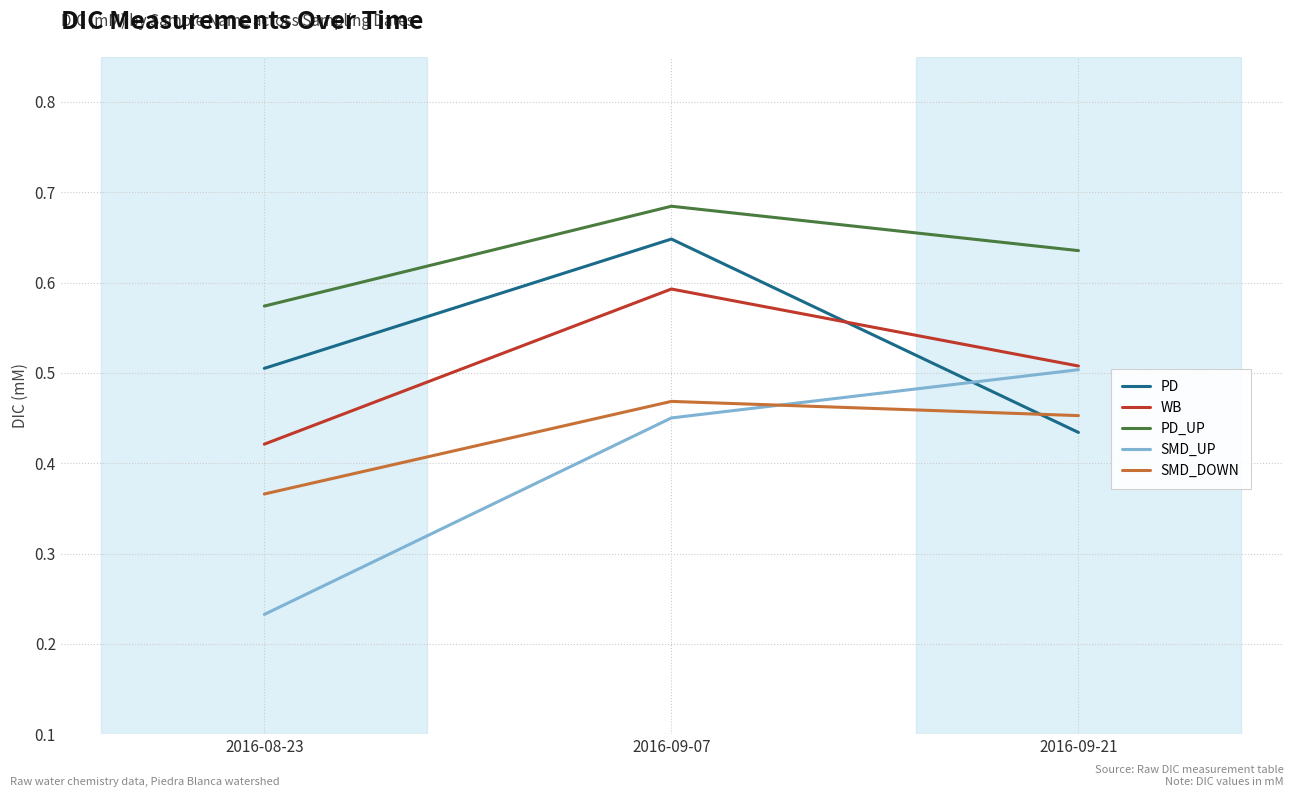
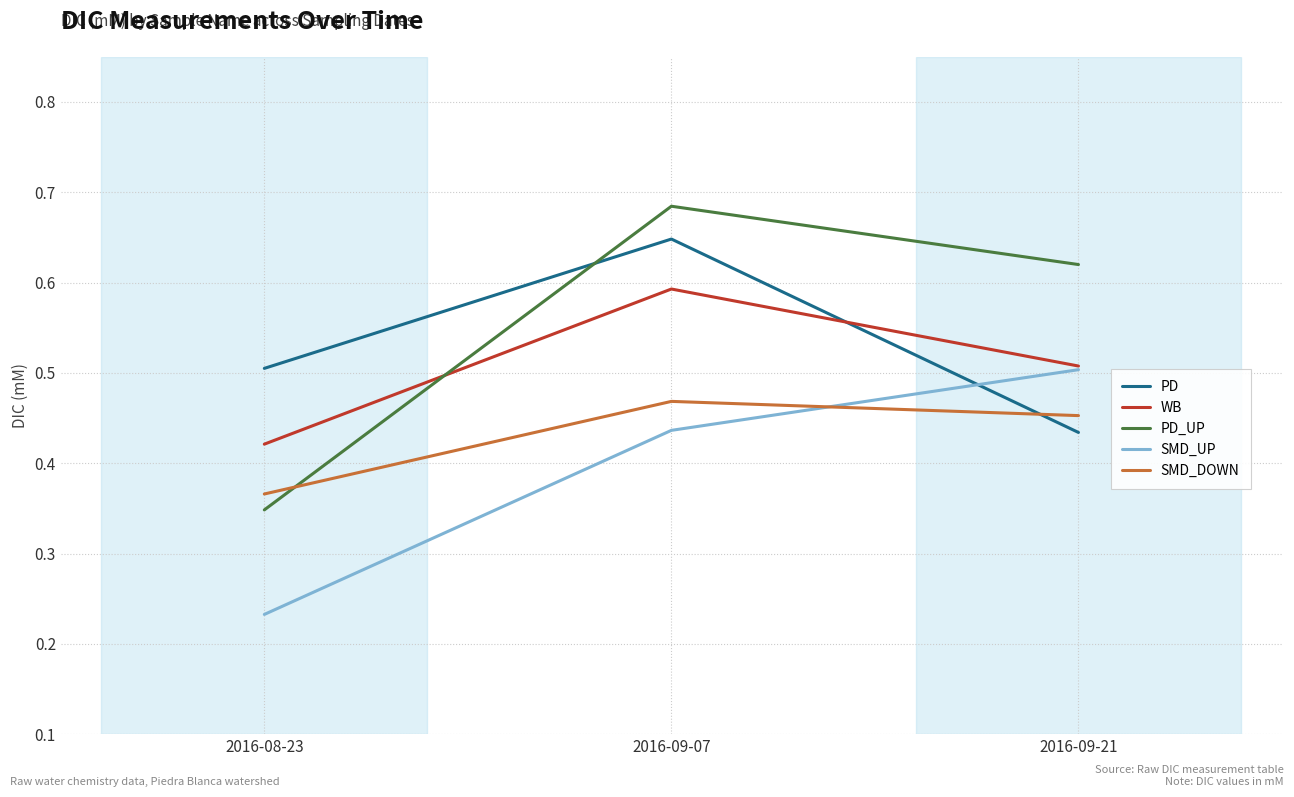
PD_UP, 2016-08-23: 0.57 -> 0.35
SMD_UP, 2016-09-07: 0.45 -> 0.44
PD_UP, 2016-09-21: 0.64 -> 0.62
